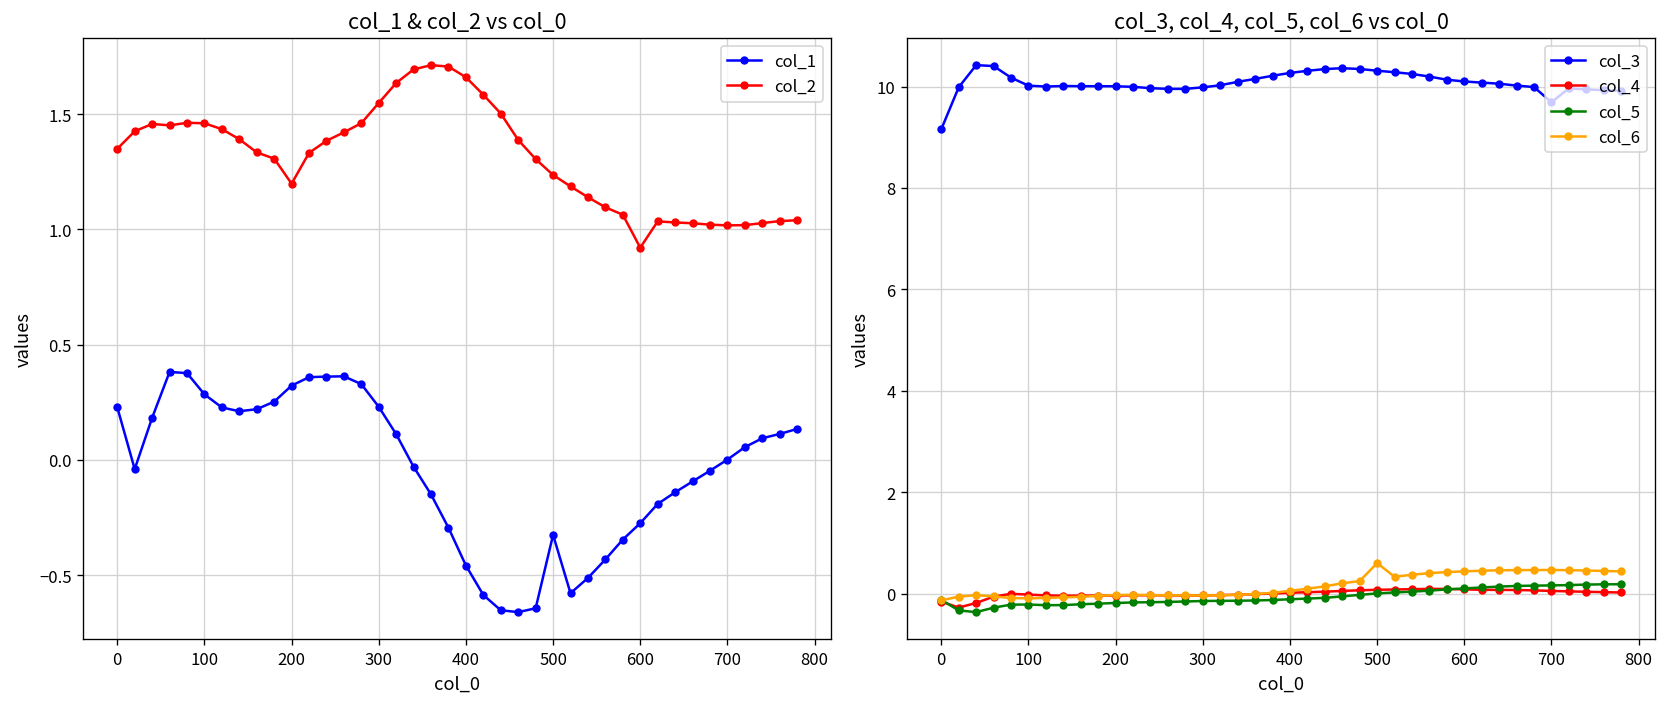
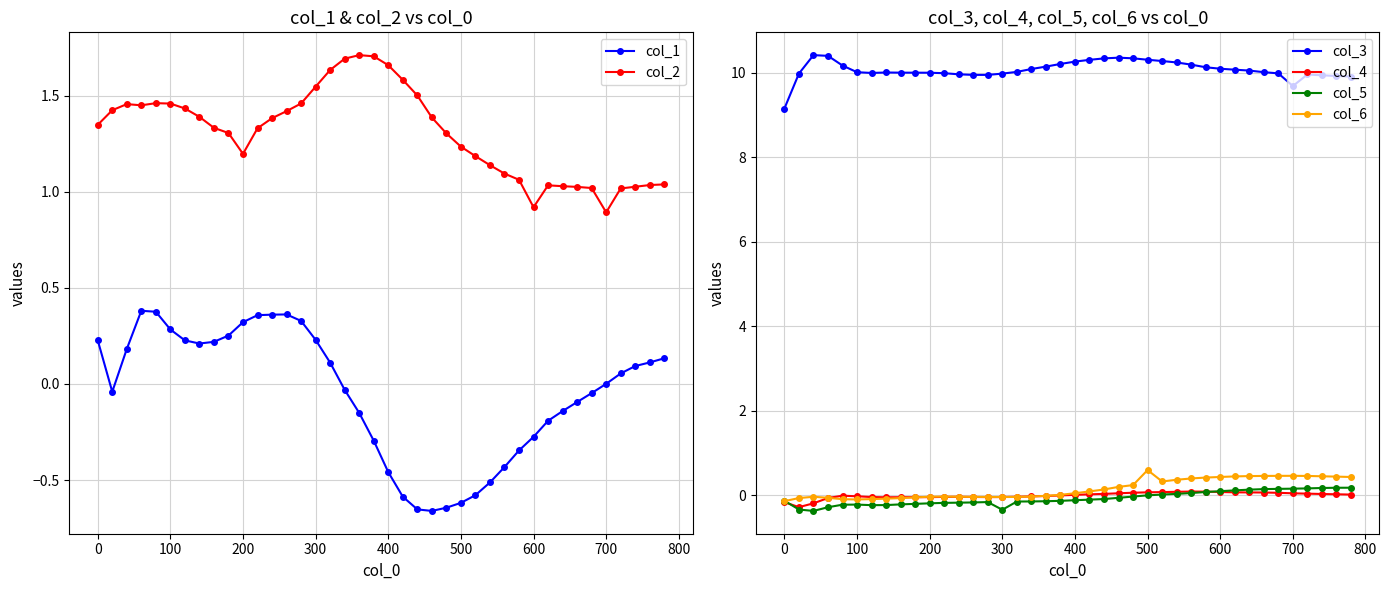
col_1 & col_2 vs col_0, col_1, 500: -0.33 -> -0.62
col_1 & col_2 vs col_0, col_2, 700: 1.02 -> 0.89
col_3, col_4, col_5, col_6 vs col_0, col_5, 300: -0.1 -> -0.3
